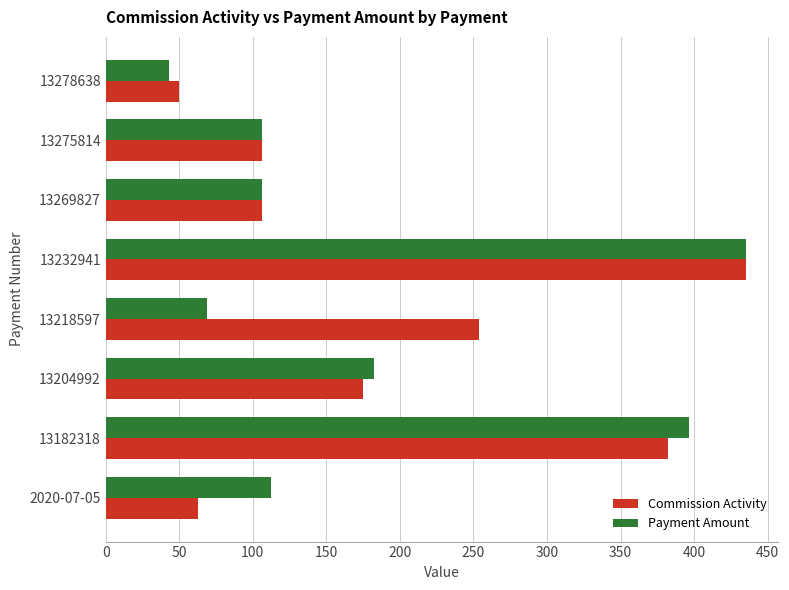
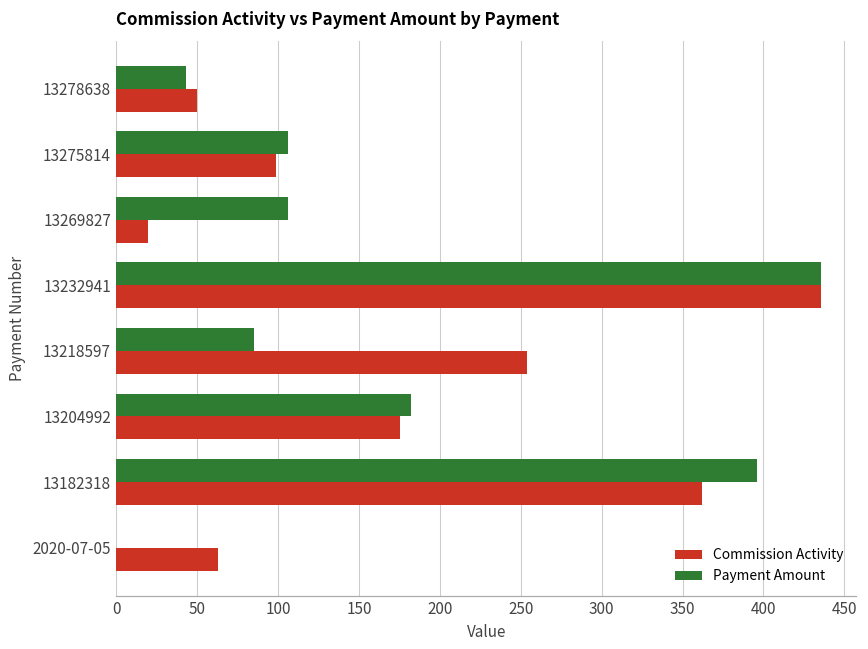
Commission Activity, 13275814: 106 -> 98
Commission Activity, 13269827: 106 -> 20
Payment Amount, 13218597: 69 -> 85
Commission Activity, 13182318: 383 -> 362
Payment Amount, 2020-07-05: 112 -> 0
